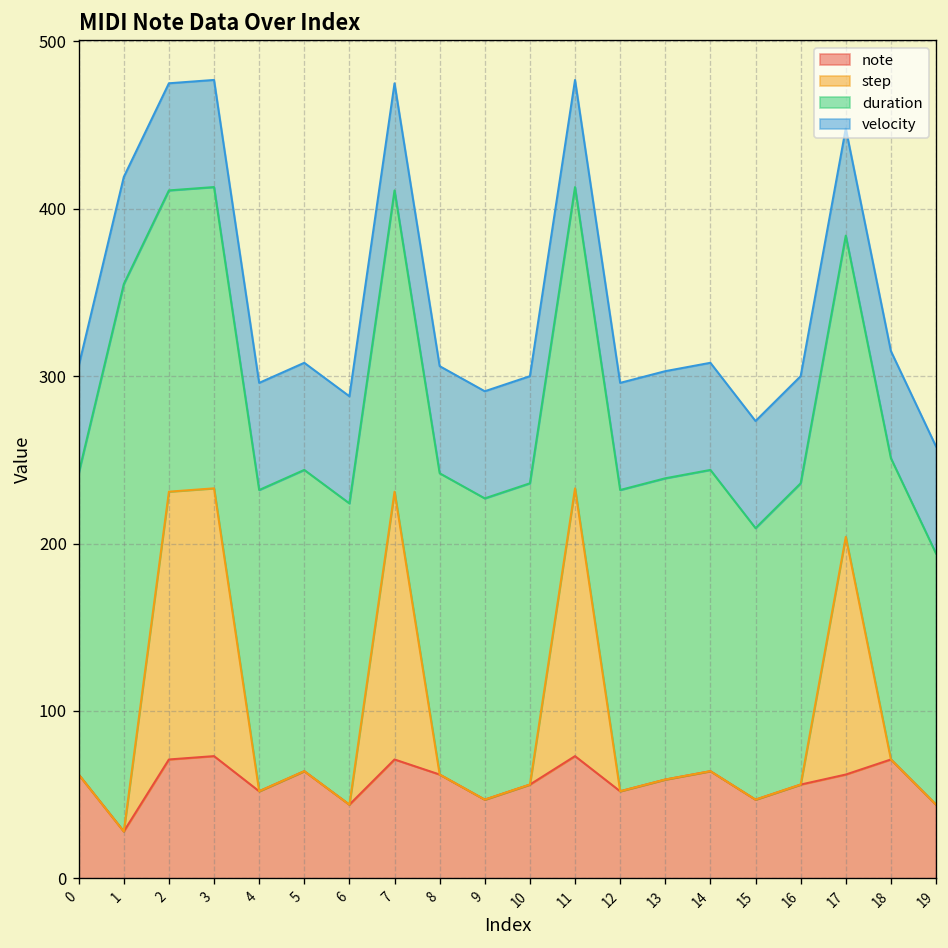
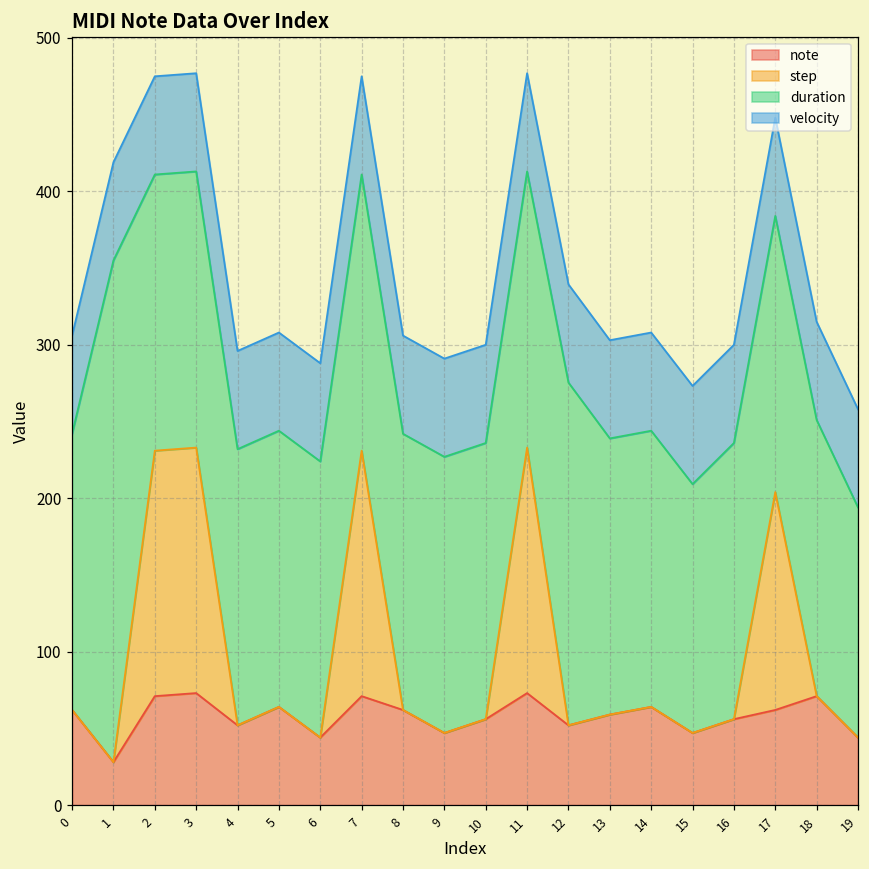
duration, 12: 180 -> 223
